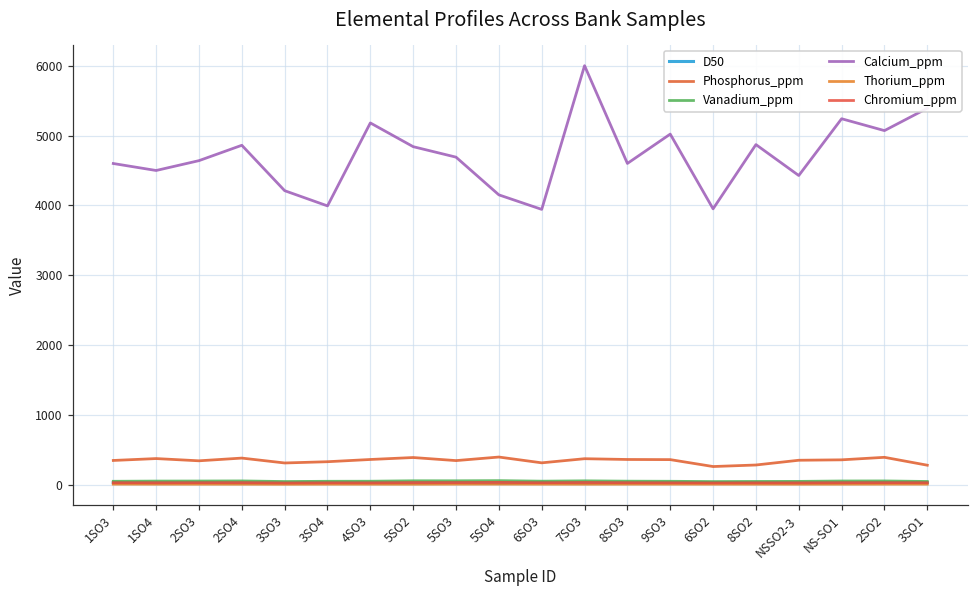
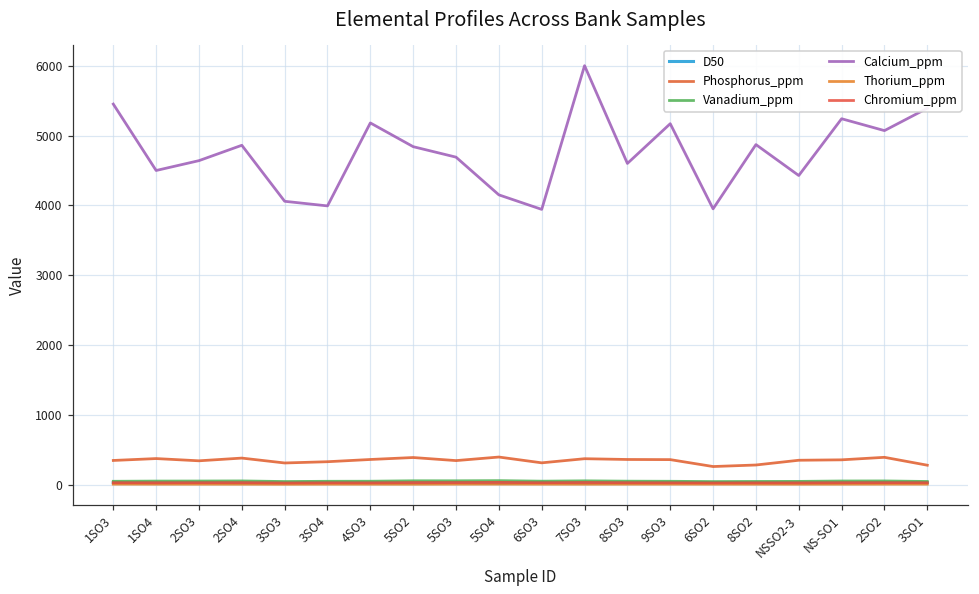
Calcium_ppm, 1SO3: 4600 -> 5500
Calcium_ppm, 3SO3: 4200 -> 4100
Calcium_ppm, 9SO3: 5000 -> 5200
